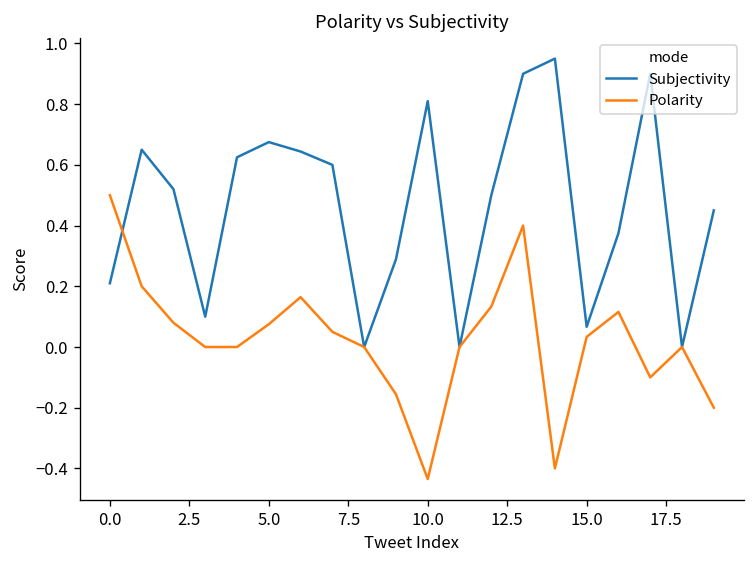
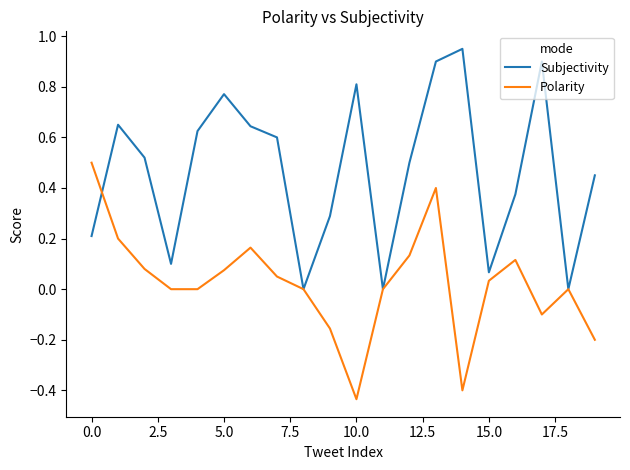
Subjectivity, 5.0: 0.68 -> 0.77
